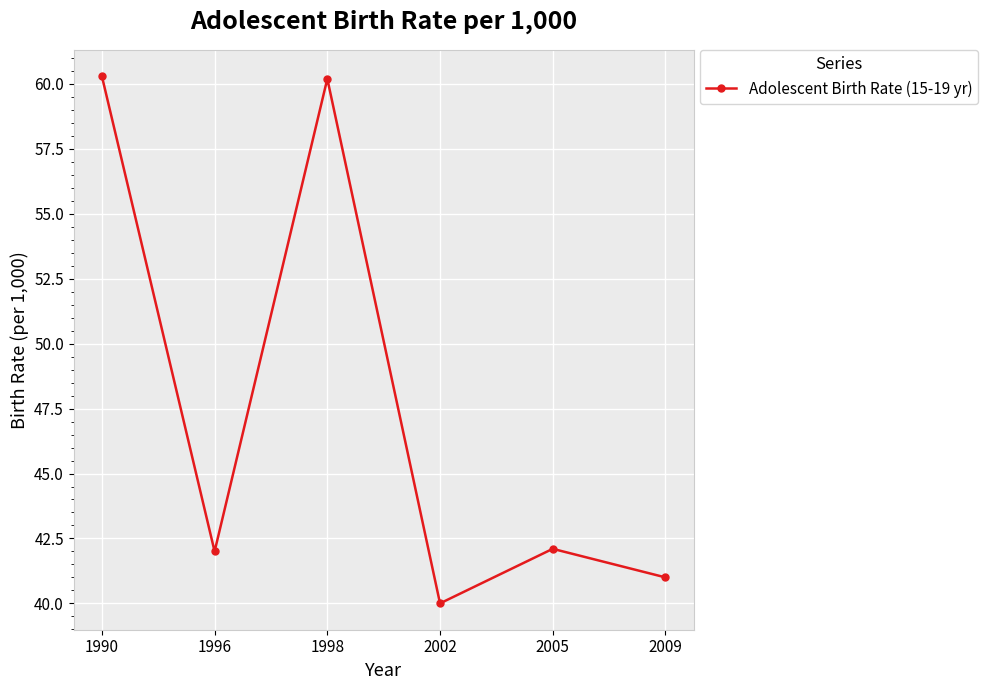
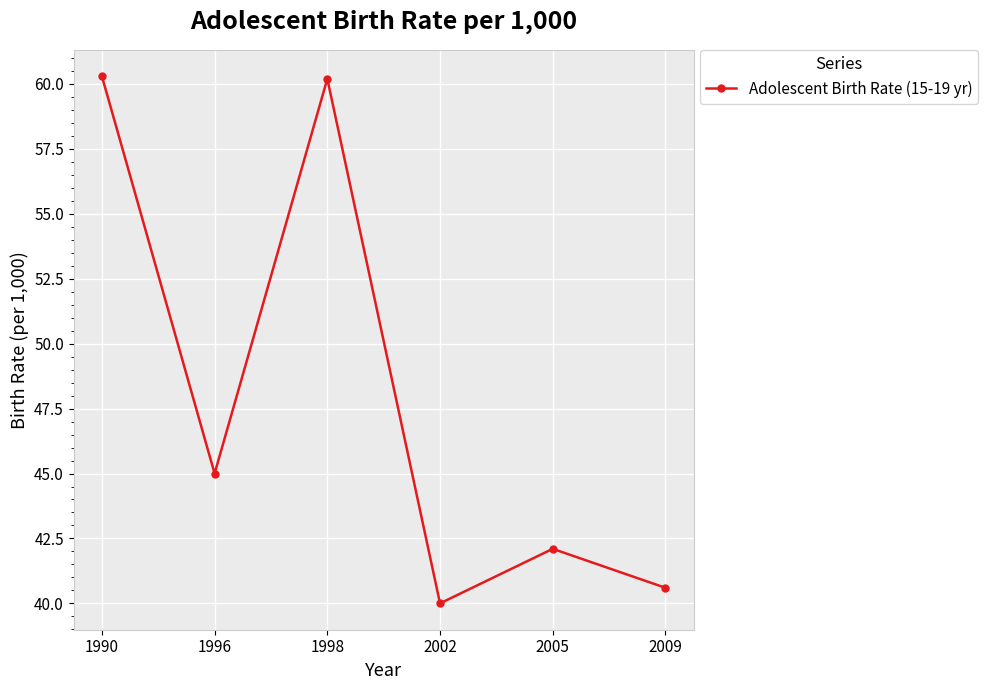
1996: 42 -> 45
2009: 41.0 -> 40.6
